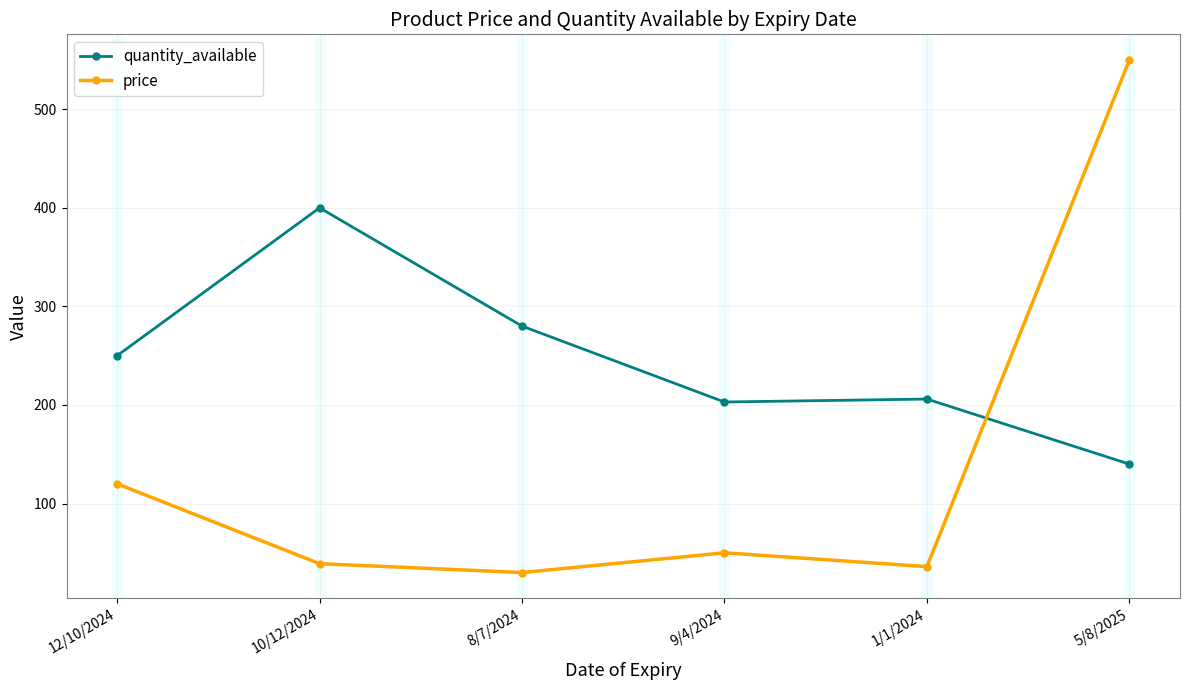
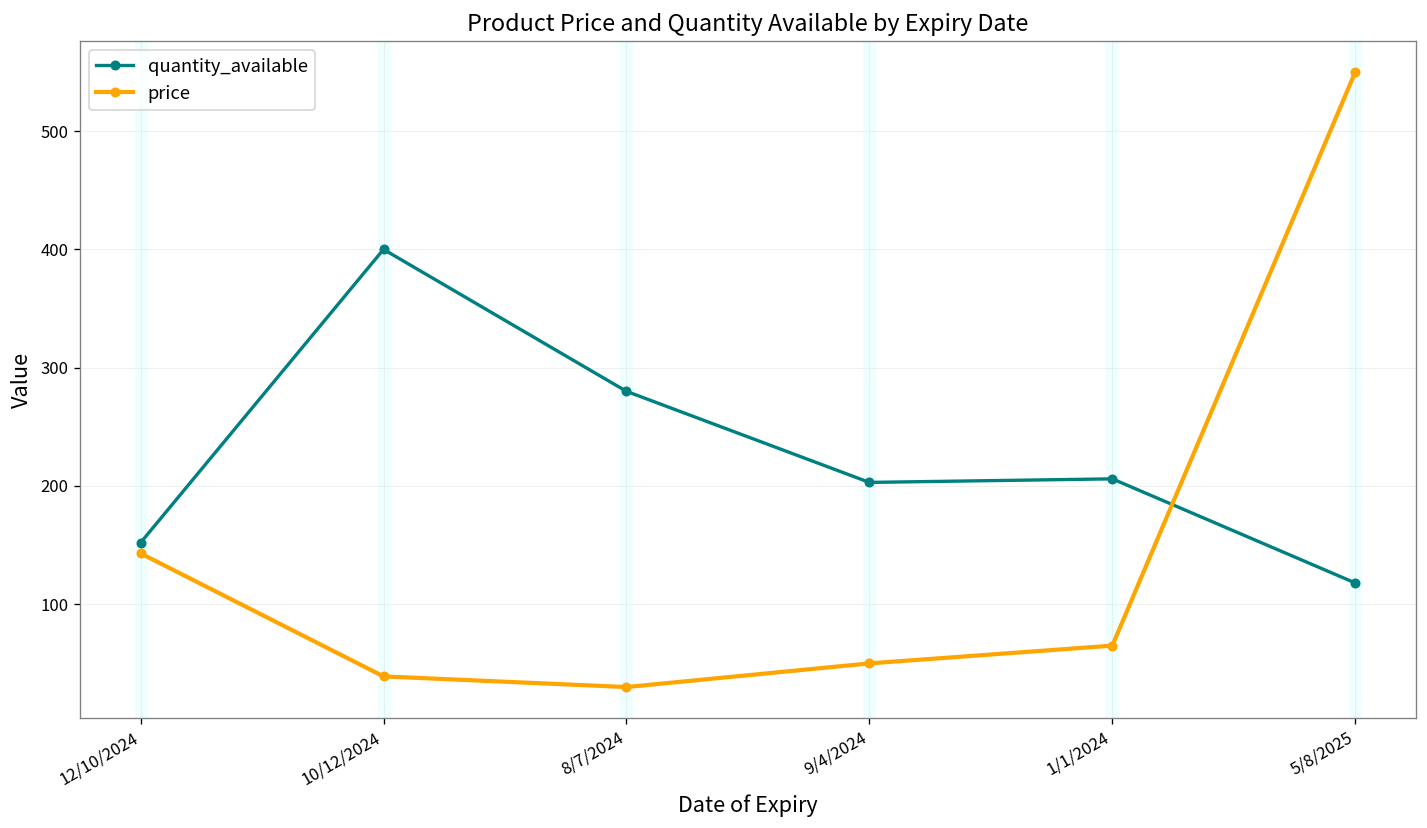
quantity_available, 12/10/2024: 250 -> 150
price, 12/10/2024: 120 -> 140
price, 1/1/2024: 40 -> 70
quantity_available, 5/8/2025: 140 -> 120
